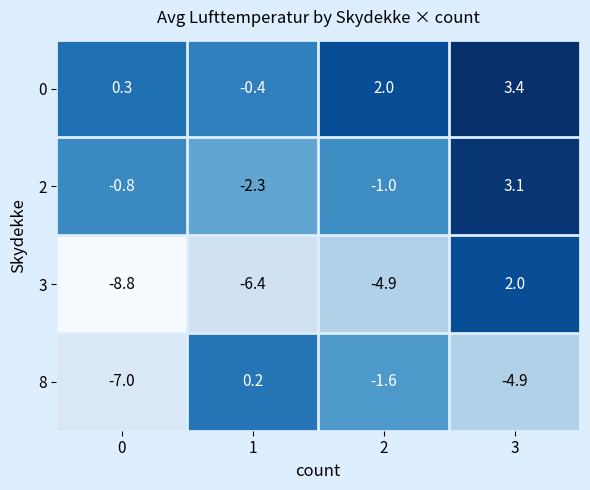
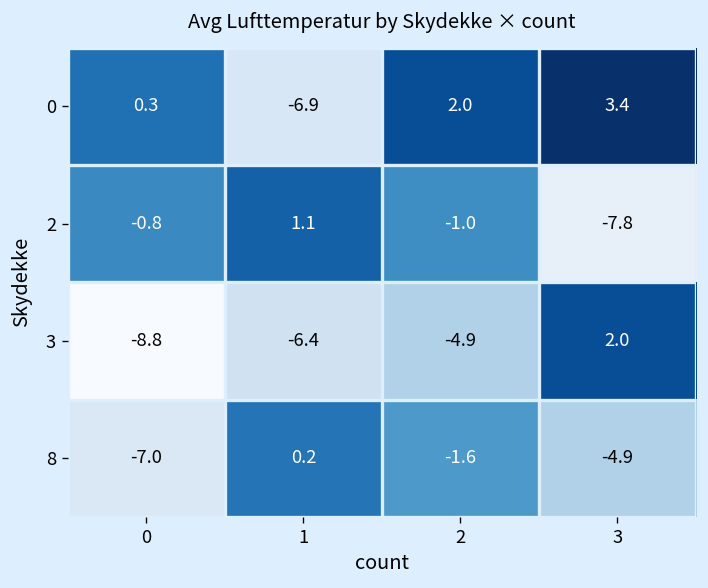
0, 1: -0.4 -> -6.9
2, 1: -2.3 -> 1.1
2, 3: 3.1 -> -7.8
